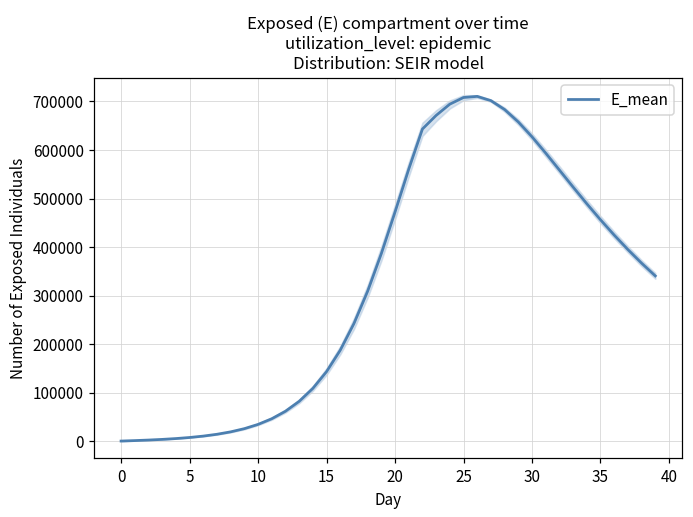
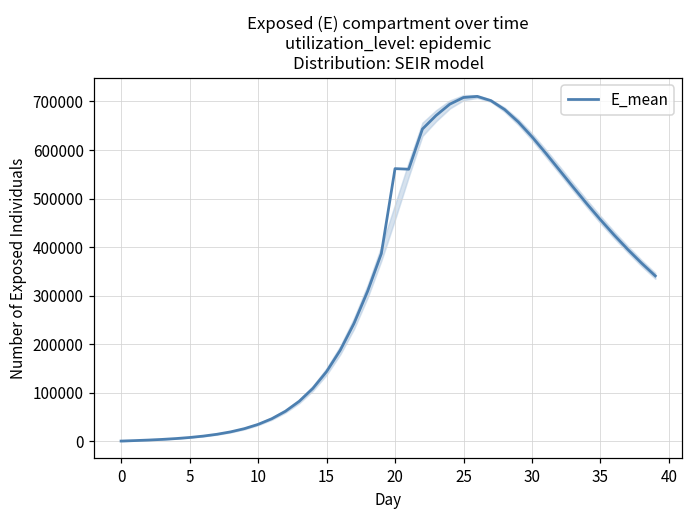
E_mean, 20: 470000 -> 560000
